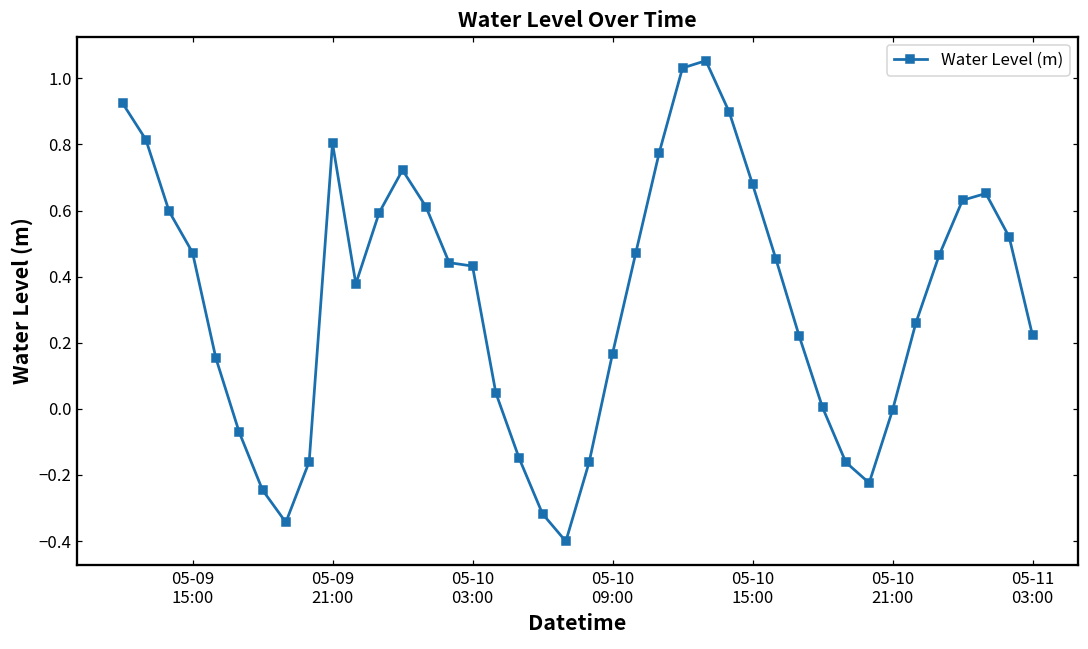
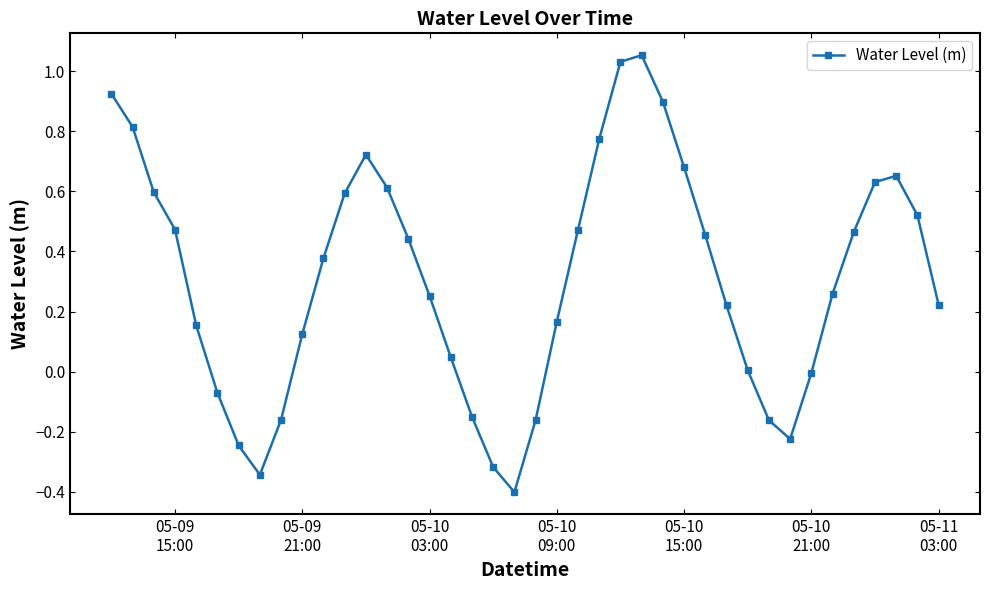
05-09 21:00: 0.80 -> 0.12
05-10 03:00: 0.43 -> 0.25
